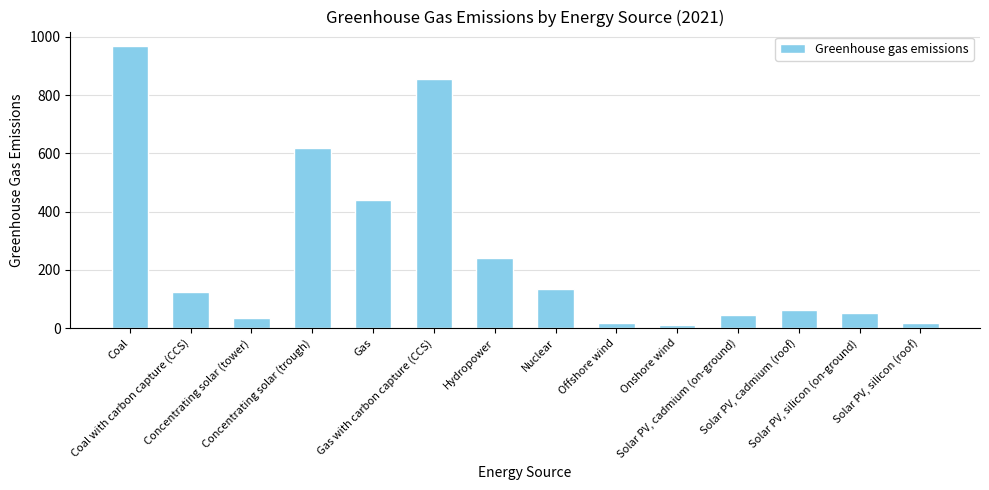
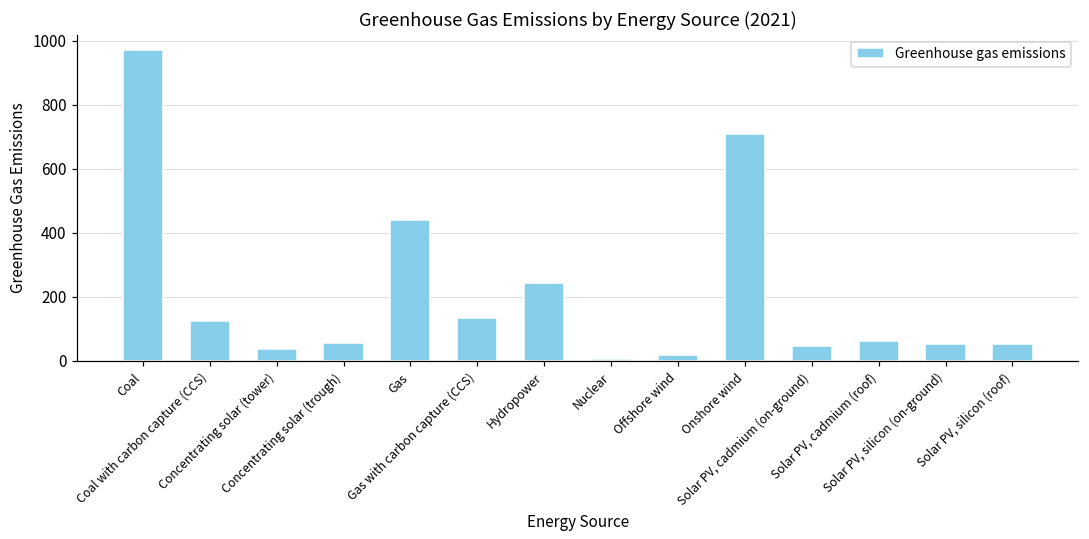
Concentrating solar (trough): 620 -> 60
Gas with carbon capture (CCS): 860 -> 130
Nuclear: 140 -> 10
Onshore wind: 10 -> 710
Solar PV, silicon (roof): 20 -> 50
